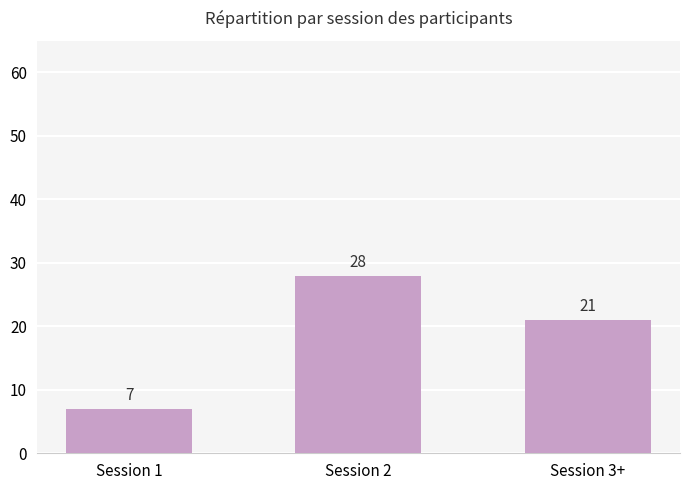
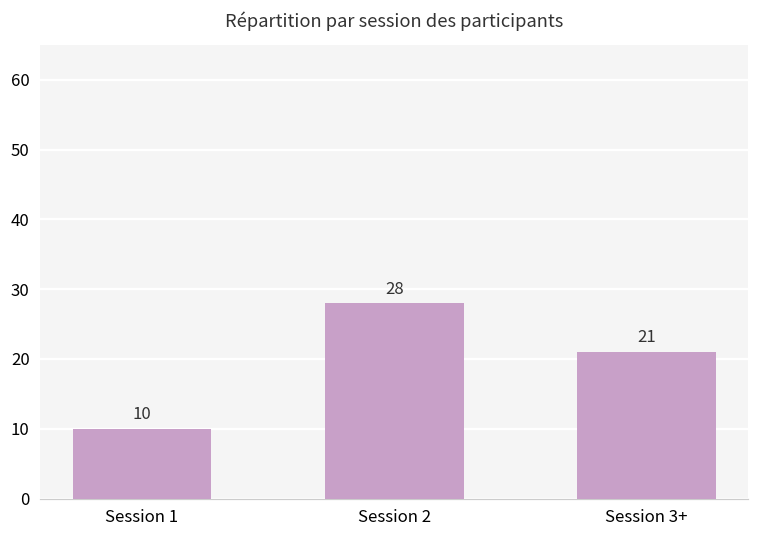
Session 1: 7 -> 10
